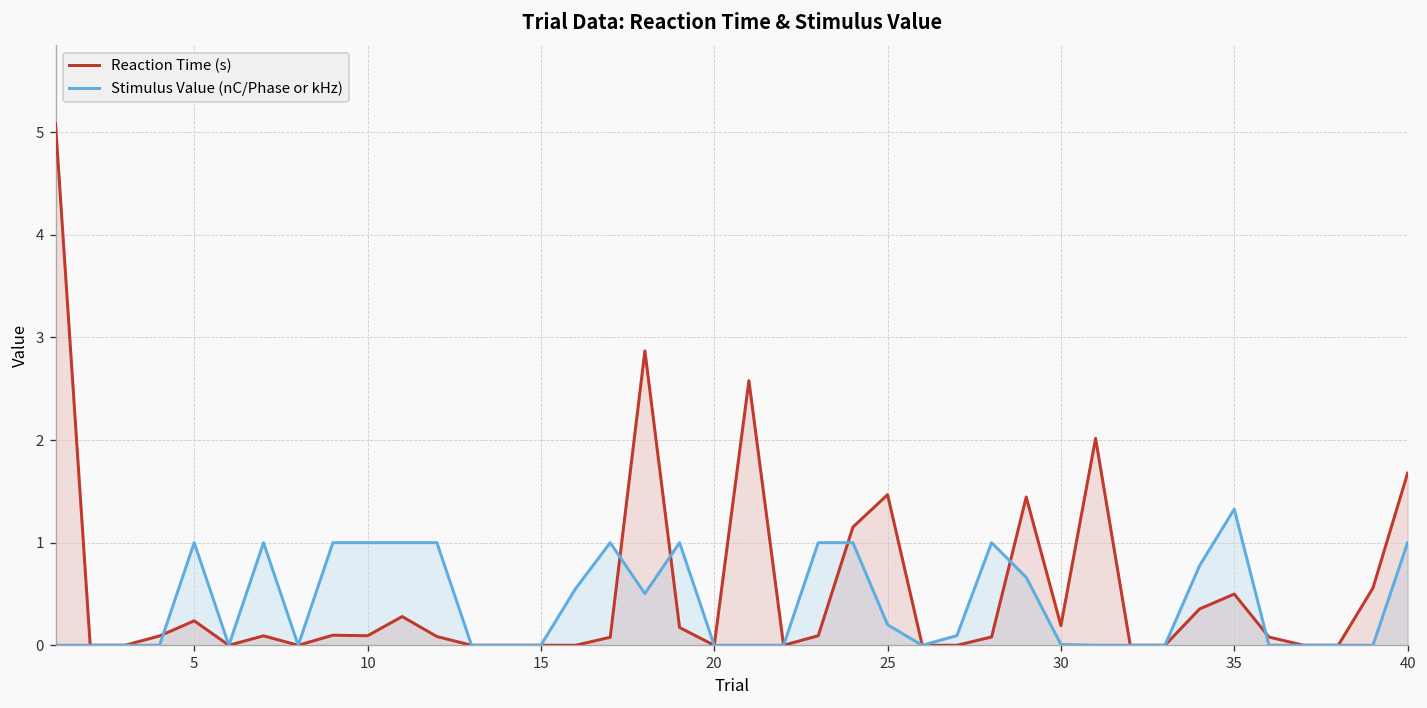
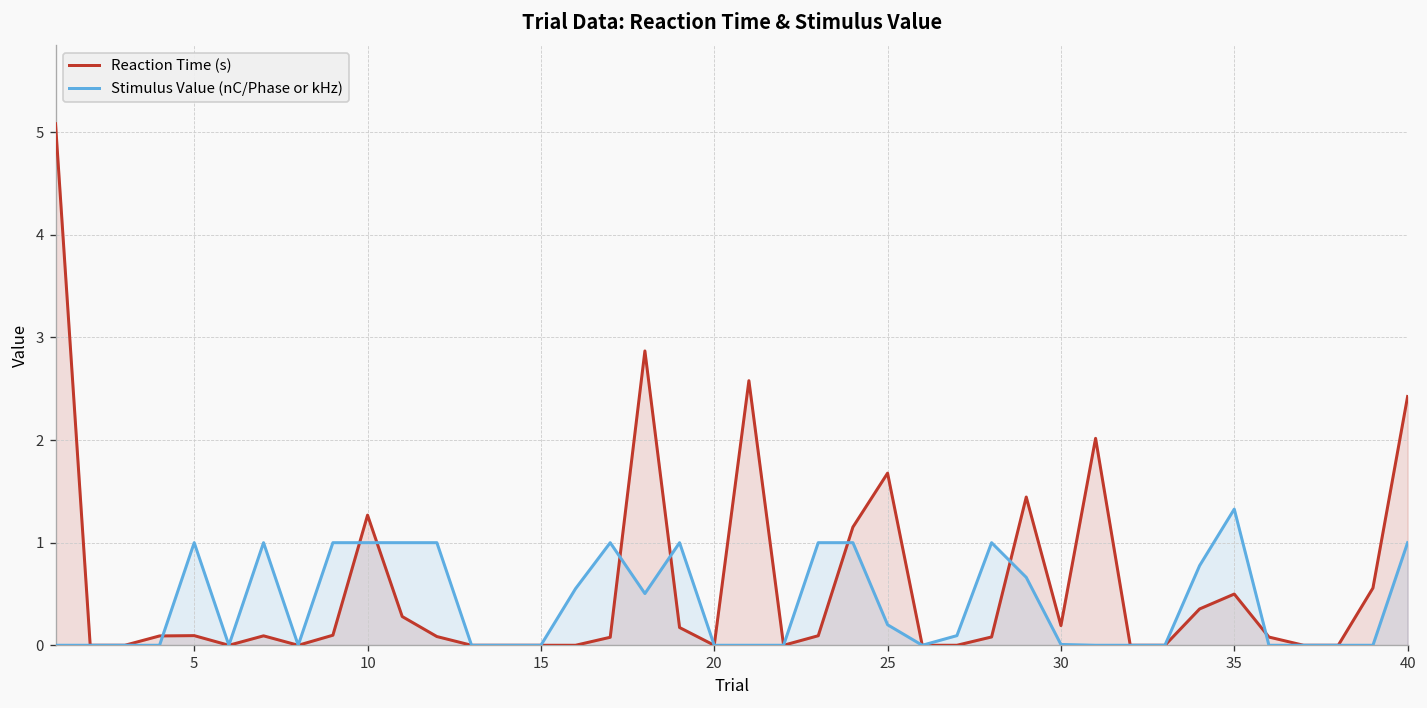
Reaction Time (s), 5: 0.2 -> 0.1
Reaction Time (s), 10: 0.1 -> 1.3
Reaction Time (s), 25: 1.5 -> 1.7
Reaction Time (s), 40: 1.7 -> 2.4
